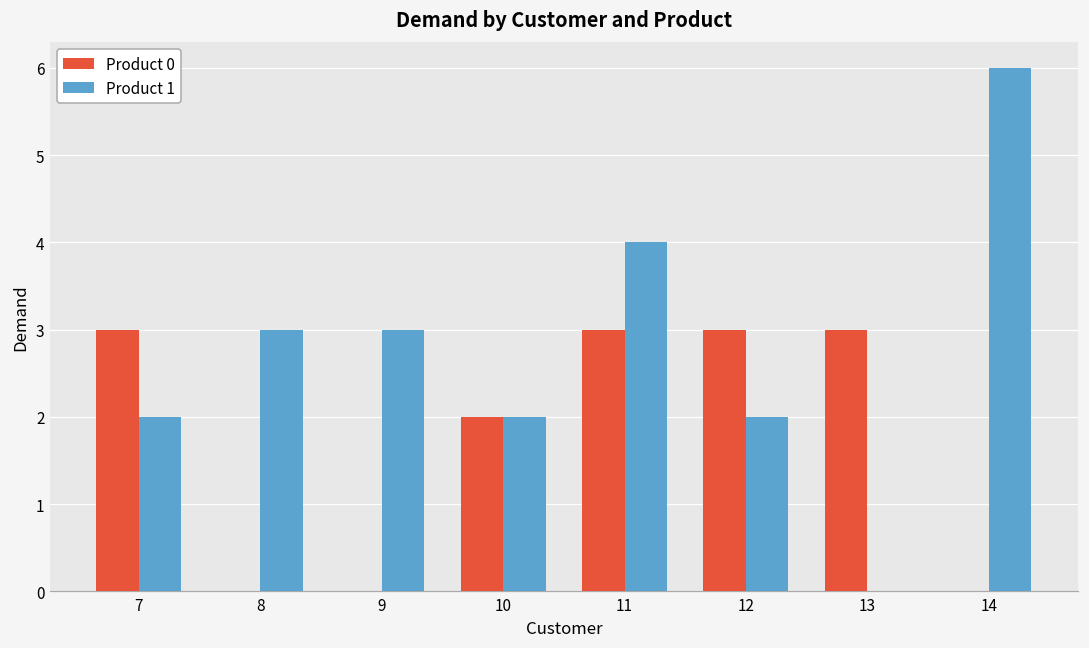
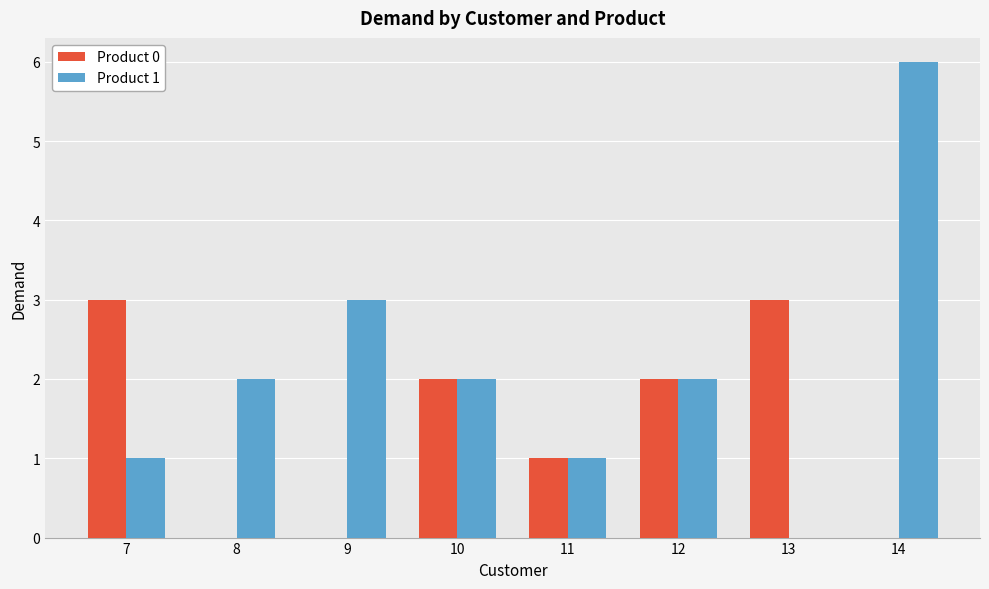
Product 1, 7: 2 -> 1
Product 1, 8: 3 -> 2
Product 0, 11: 3 -> 1
Product 1, 11: 4 -> 1
Product 0, 12: 3 -> 2
